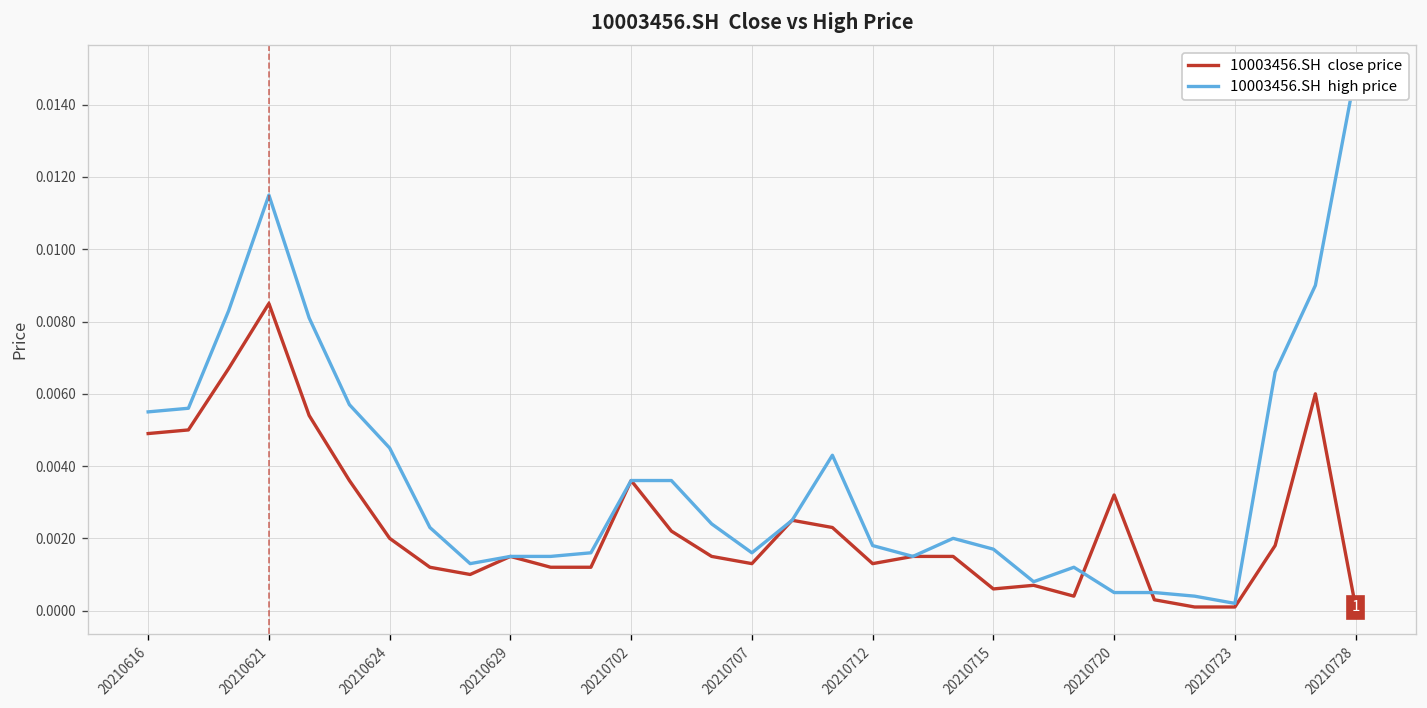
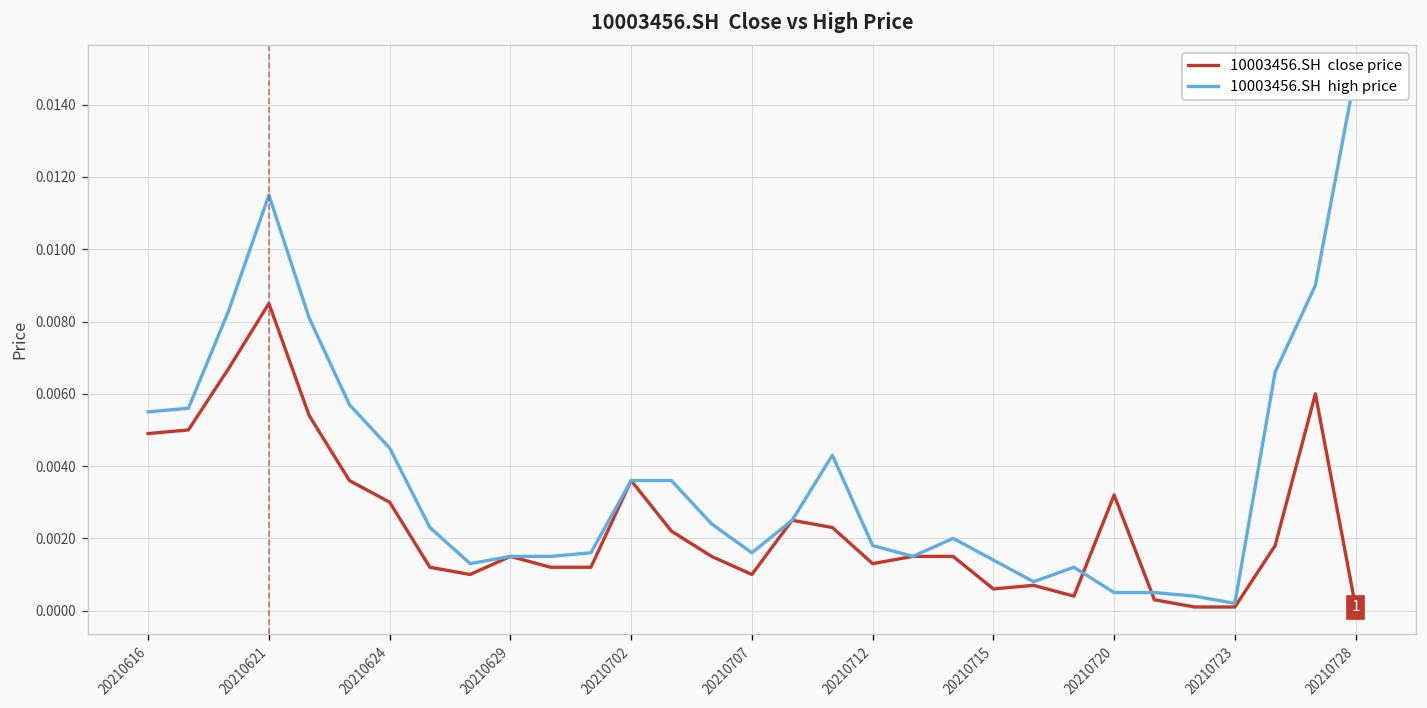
10003456.SH close price, 20210624: 0.002 -> 0.003
10003456.SH close price, 20210707: 0.0013 -> 0.0010
10003456.SH high price, 20210715: 0.0017 -> 0.0014
